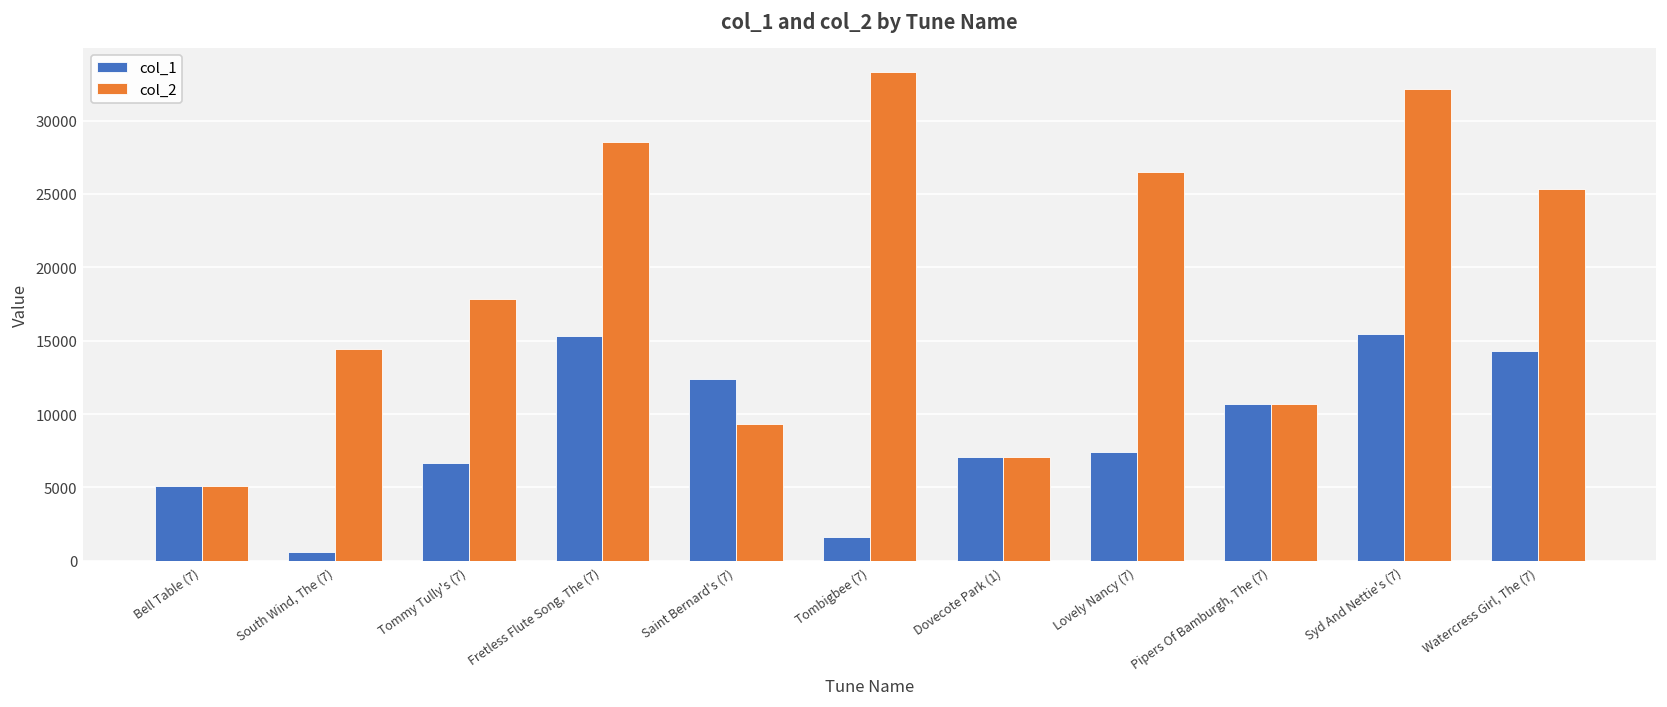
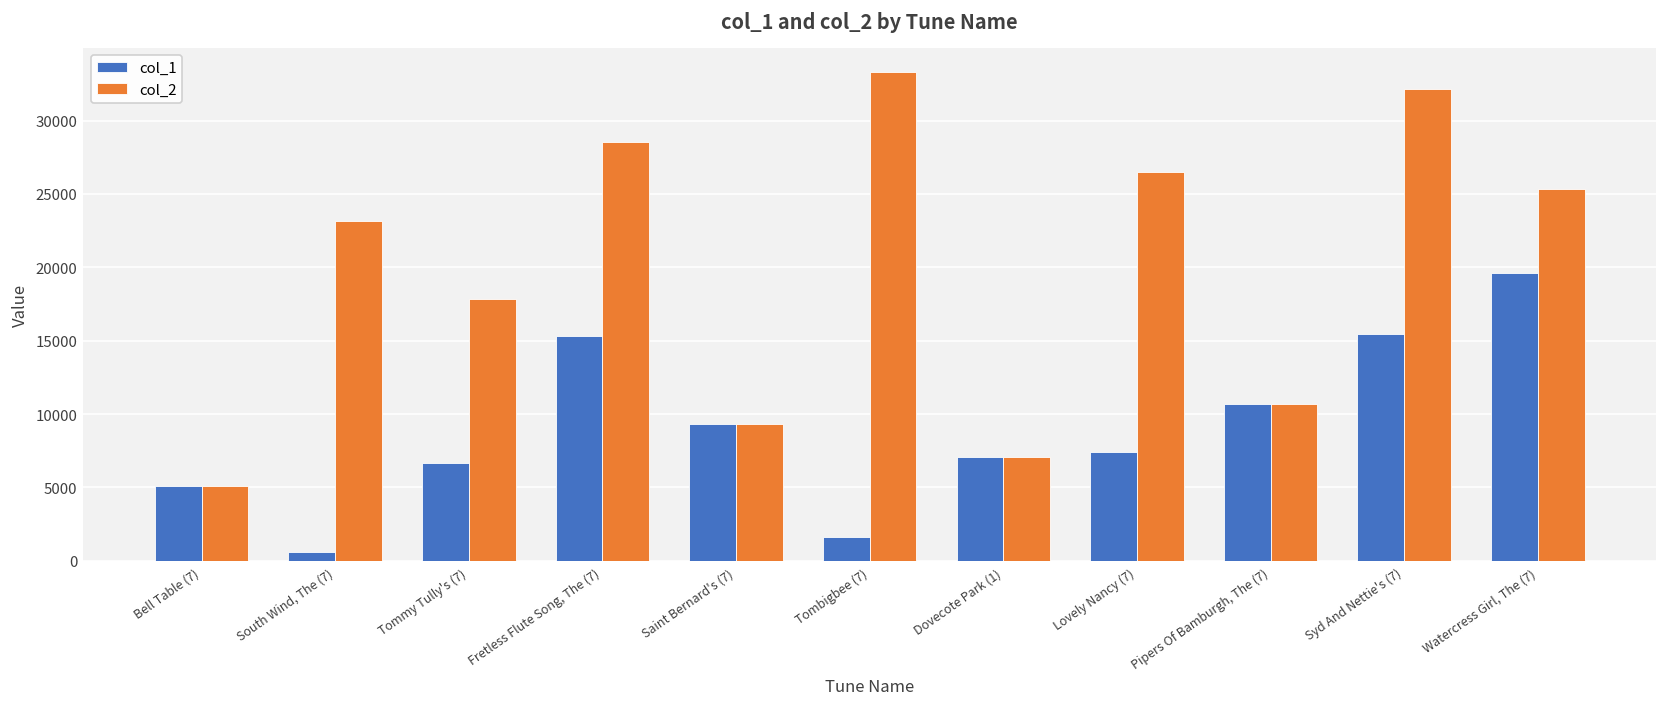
col_2, South Wind, The (7): 14400 -> 23100
col_1, Saint Bernard's (7): 12400 -> 9300
col_1, Watercress Girl, The (7): 14300 -> 19600
